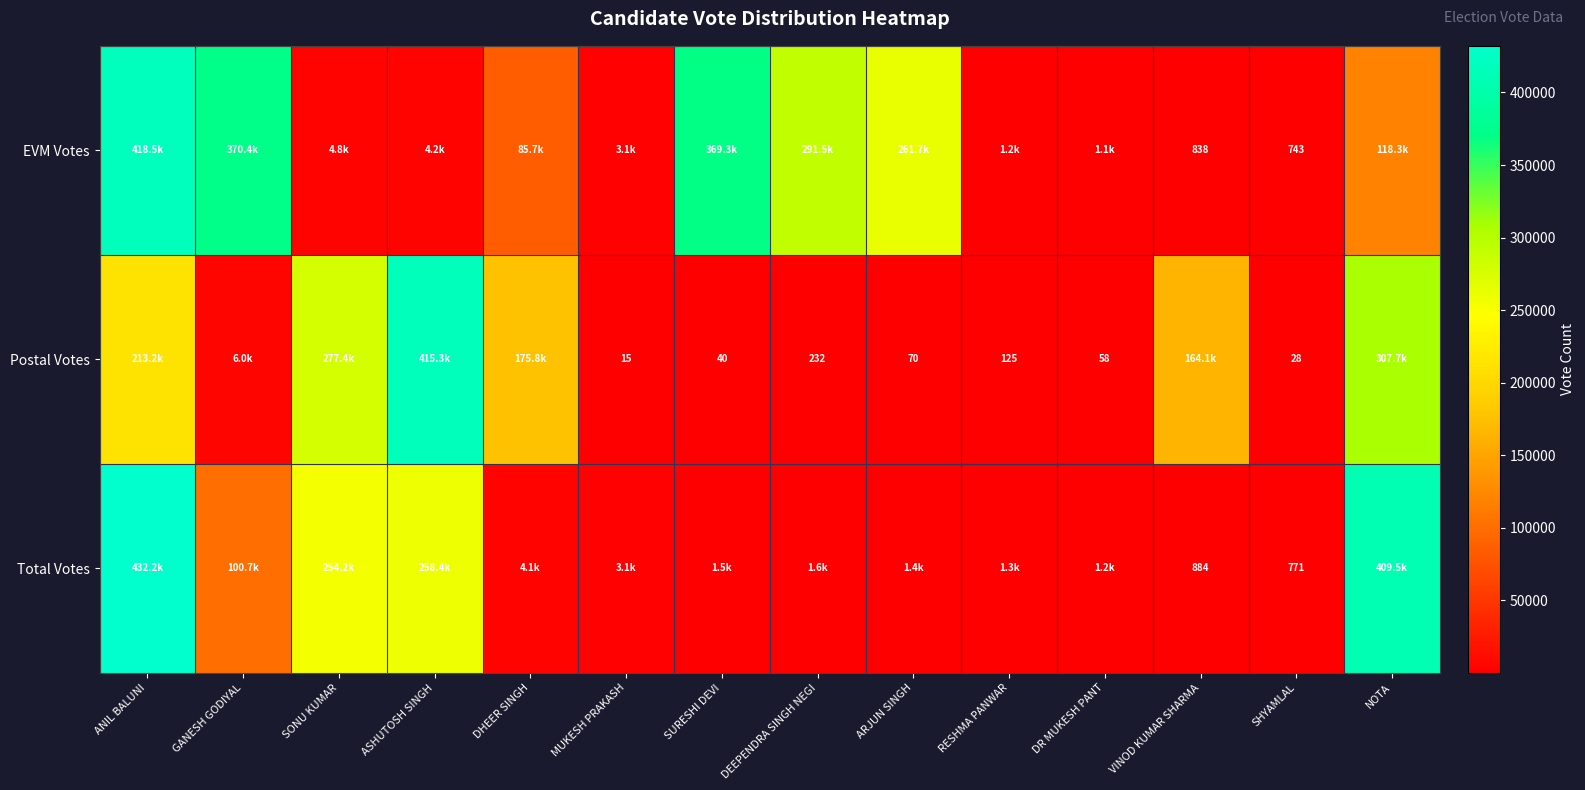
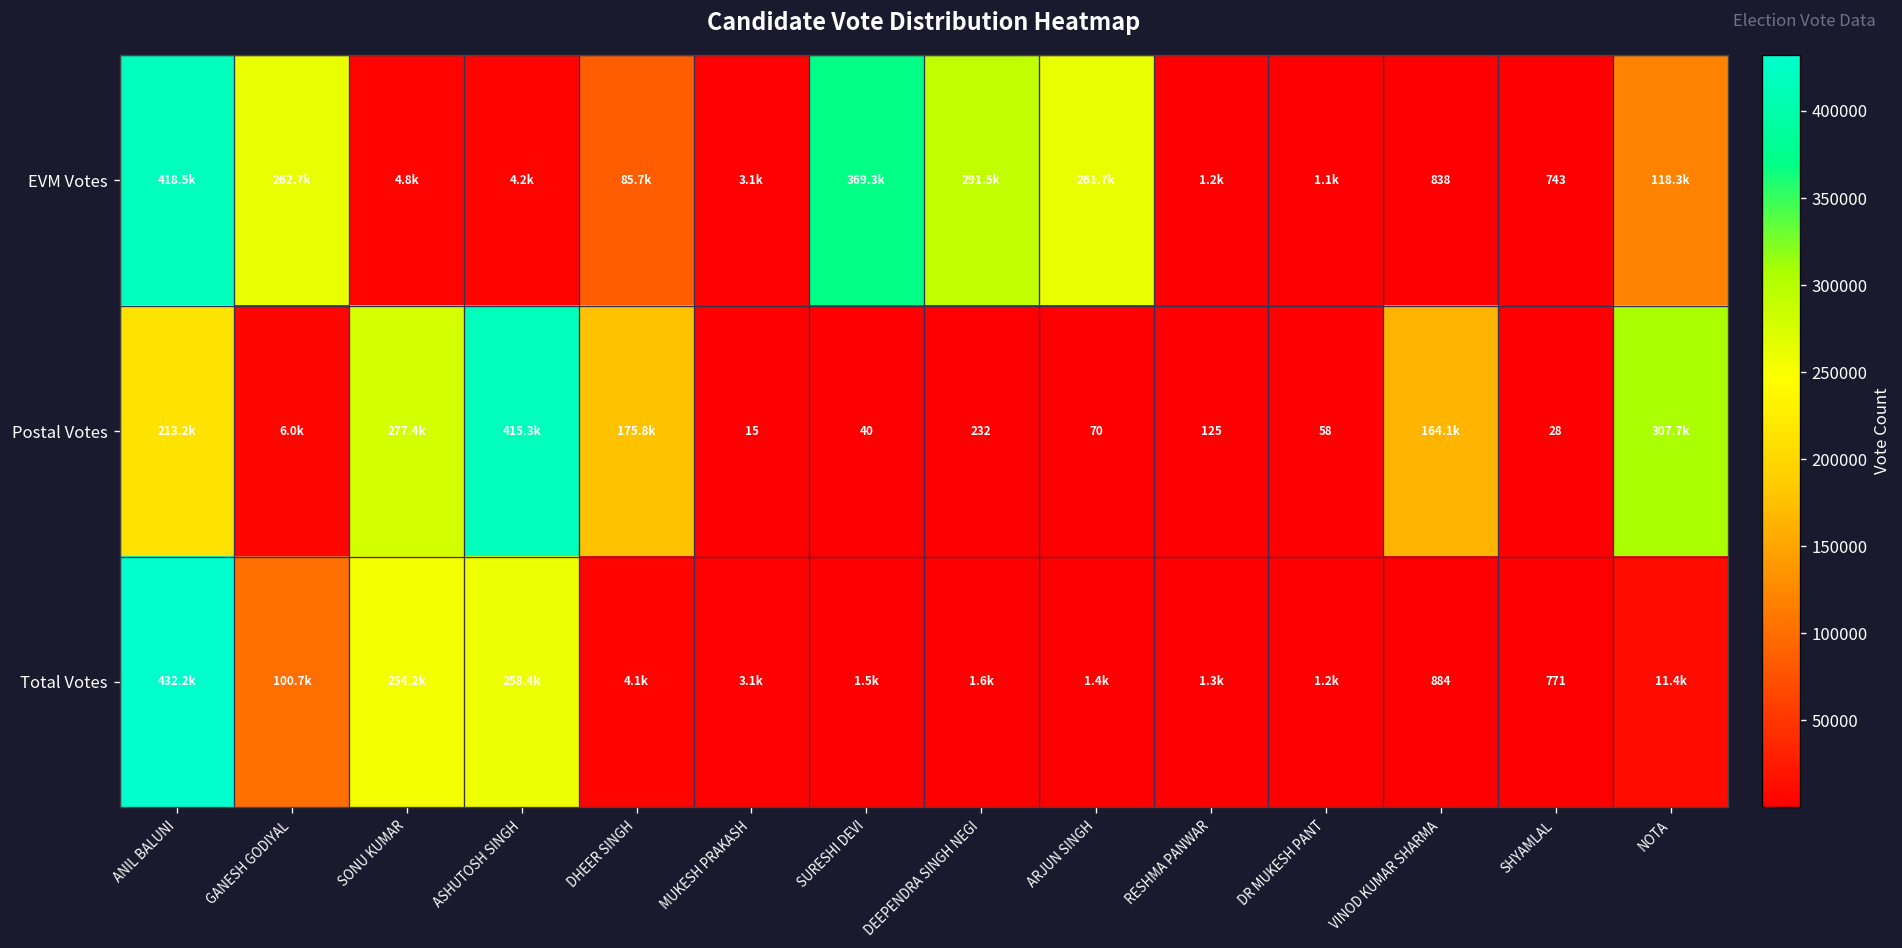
EVM Votes, GANESH GODIYAL: 370.4k -> 262.7k
Total Votes, NOTA: 409.5k -> 11.4k
